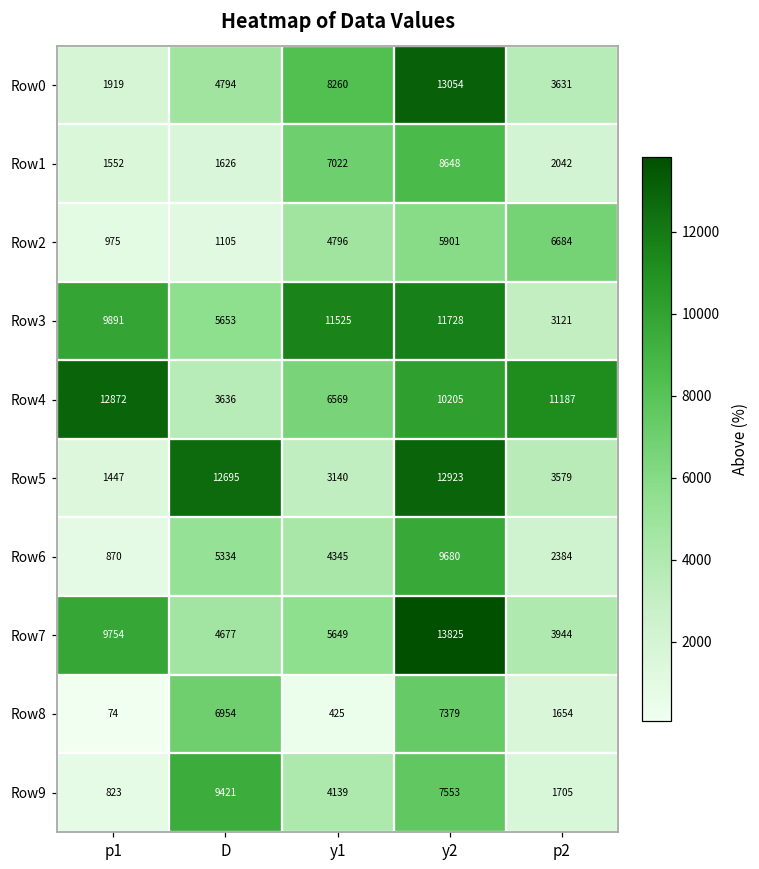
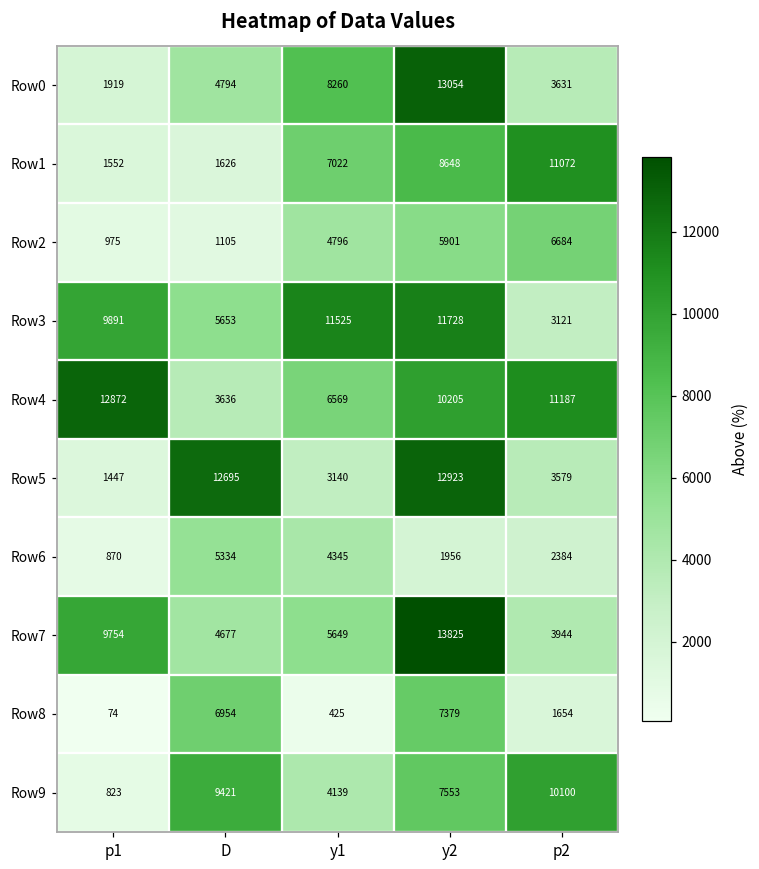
Row1, p2: 2042 -> 11072
Row6, y2: 9680 -> 1956
Row9, p2: 1705 -> 10100
